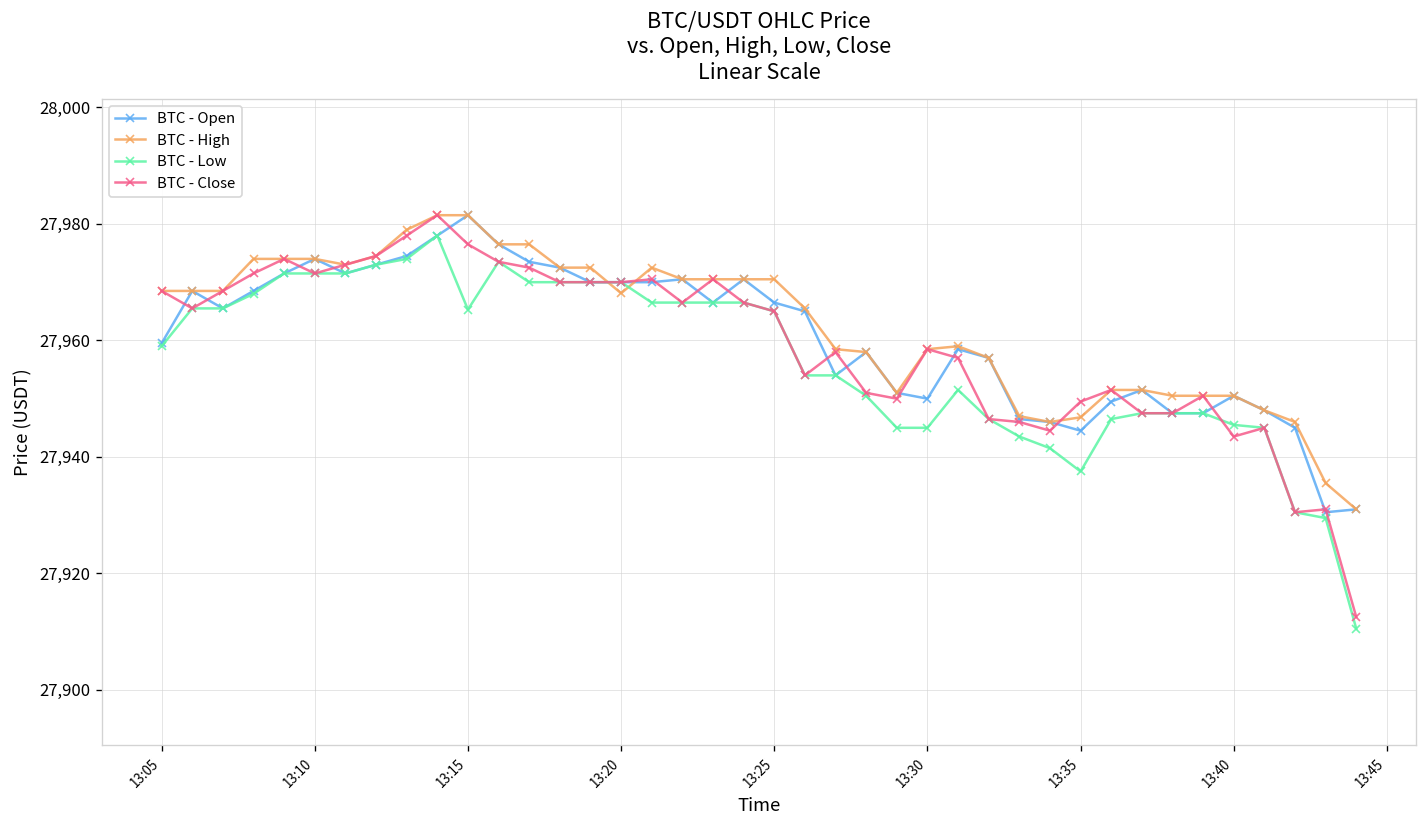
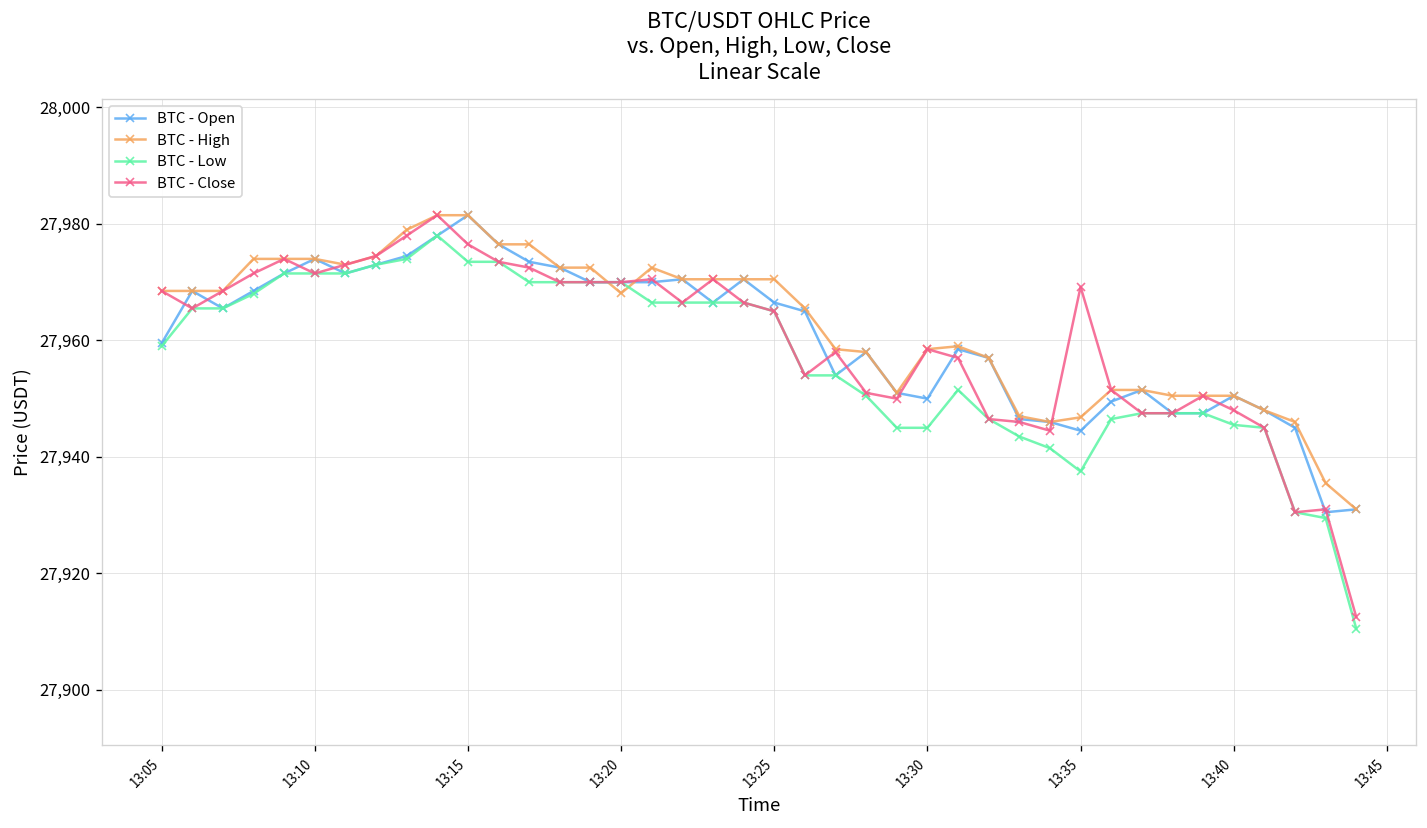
BTC - Low, 13:15: 27,965 -> 27,974
BTC - Close, 13:35: 27,950 -> 27,969
BTC - Close, 13:40: 27,944 -> 27,948
